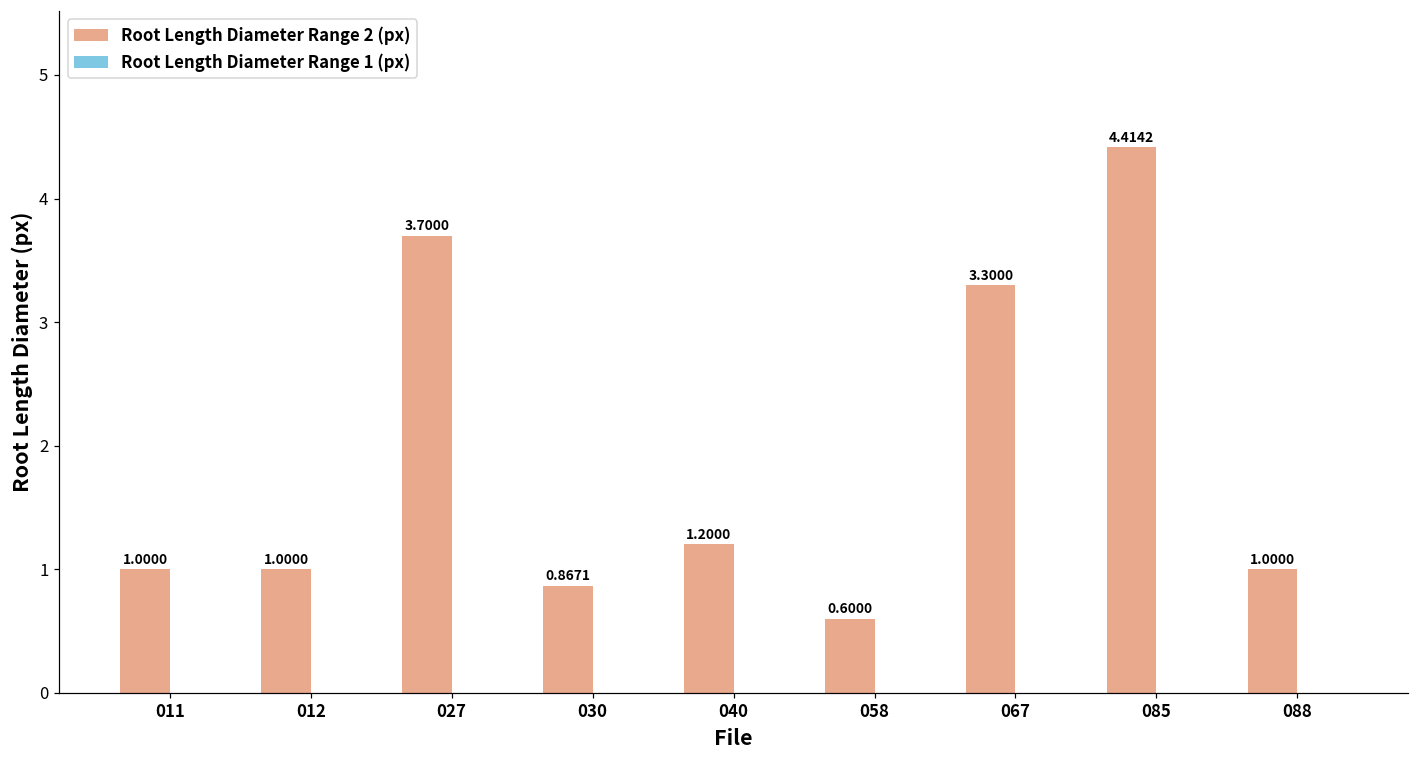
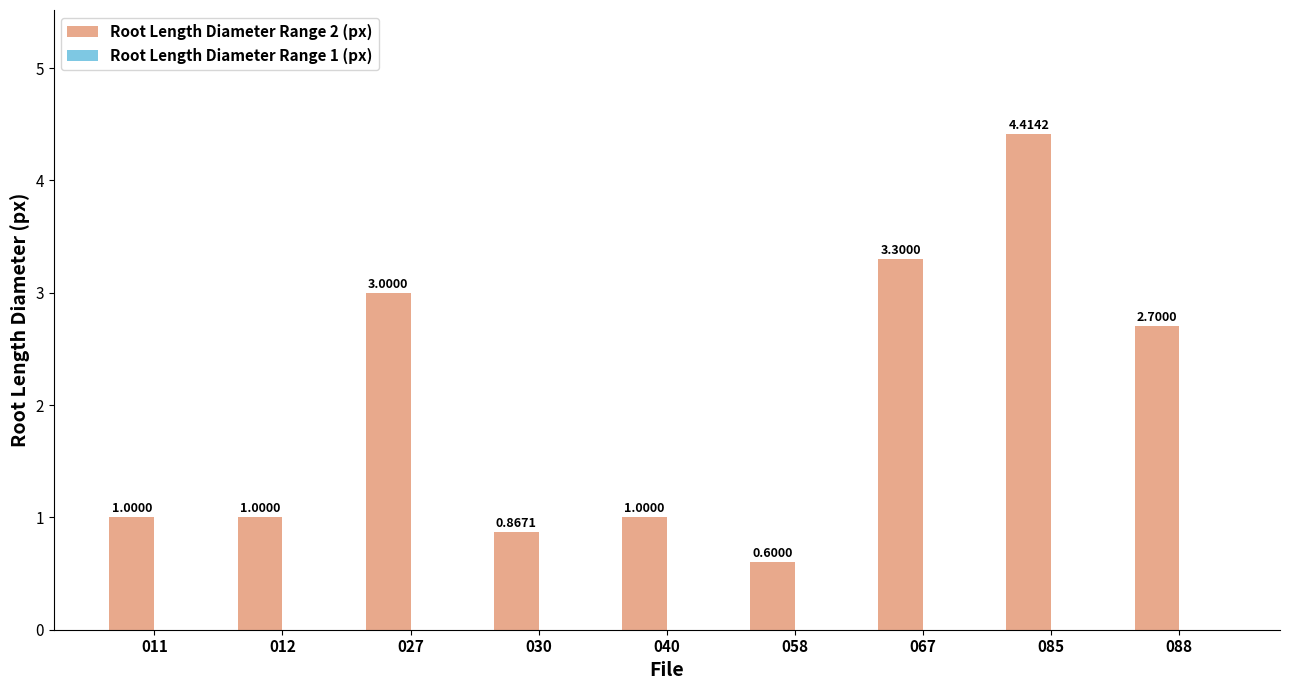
Root Length Diameter Range 2 (px), 027: 3.7000 -> 3.0000
Root Length Diameter Range 2 (px), 040: 1.2000 -> 1.0000
Root Length Diameter Range 2 (px), 088: 1.0000 -> 2.7000
